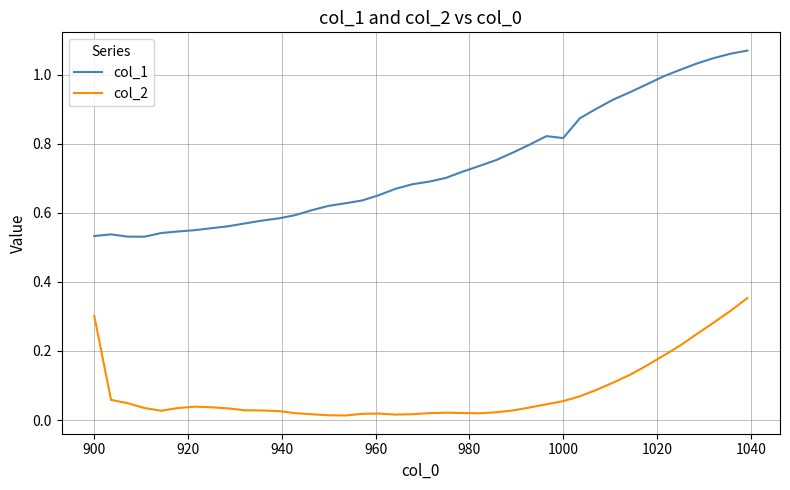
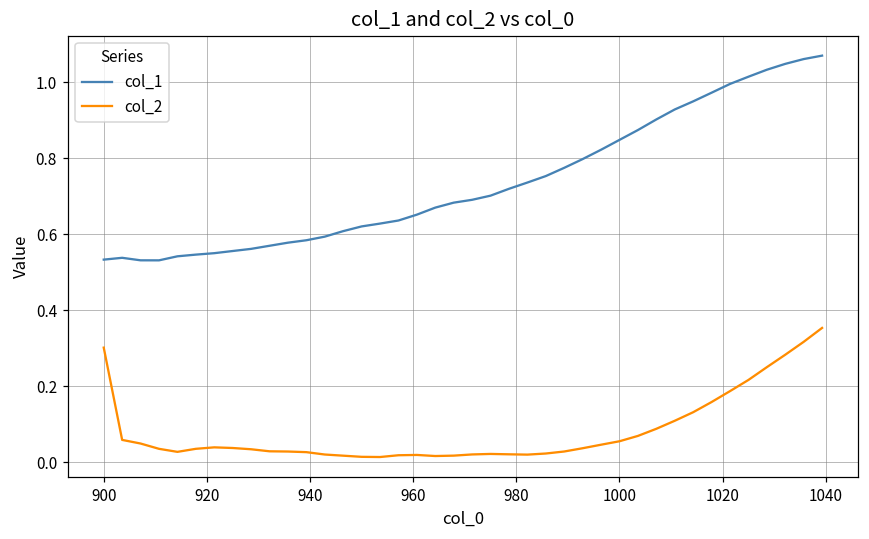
col_1, 1000: 0.82 -> 0.85
